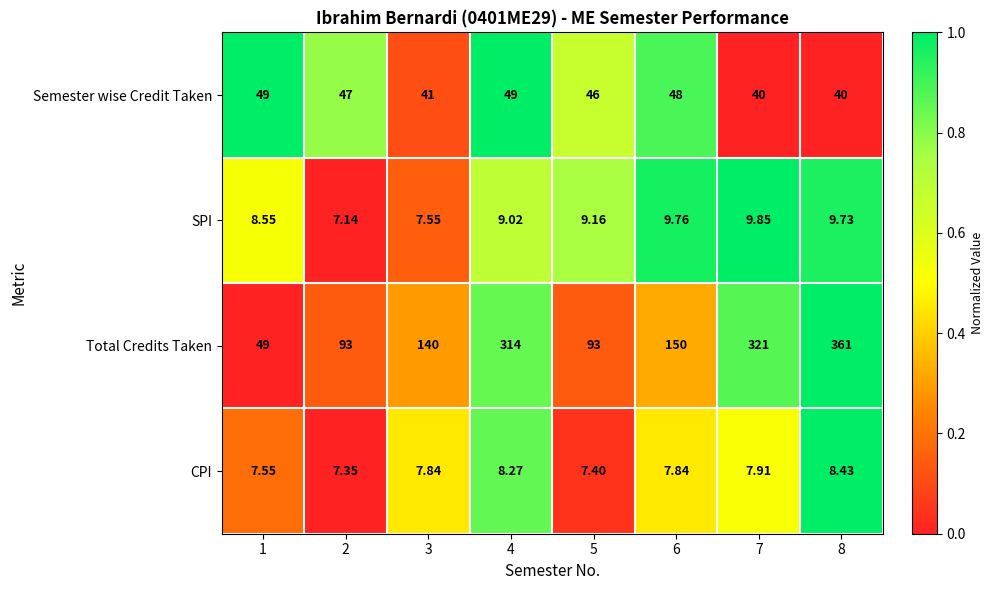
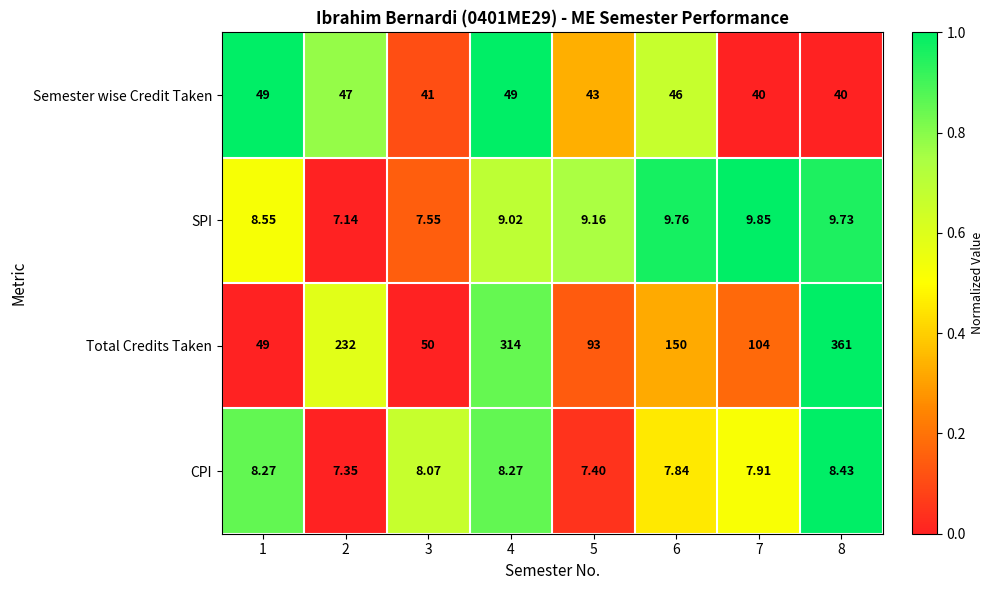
Semester wise Credit Taken, 5: 46 -> 43
Semester wise Credit Taken, 6: 48 -> 46
Total Credits Taken, 2: 93 -> 232
Total Credits Taken, 3: 140 -> 50
Total Credits Taken, 7: 321 -> 104
CPI, 1: 7.55 -> 8.27
CPI, 3: 7.84 -> 8.07
